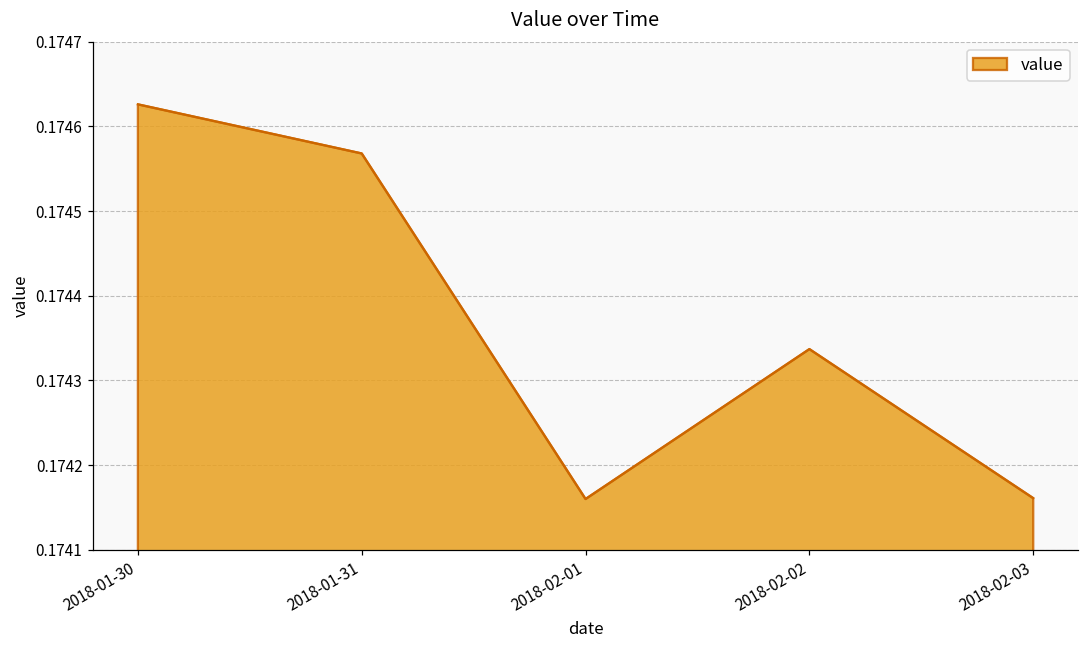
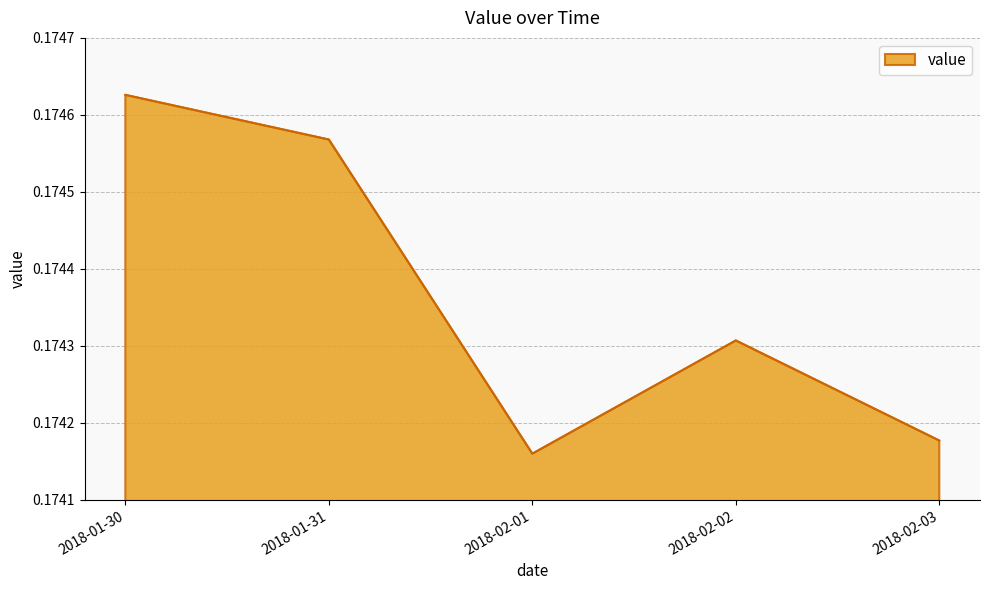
2018-02-02: 0.17434 -> 0.17431
2018-02-03: 0.17416 -> 0.17418
